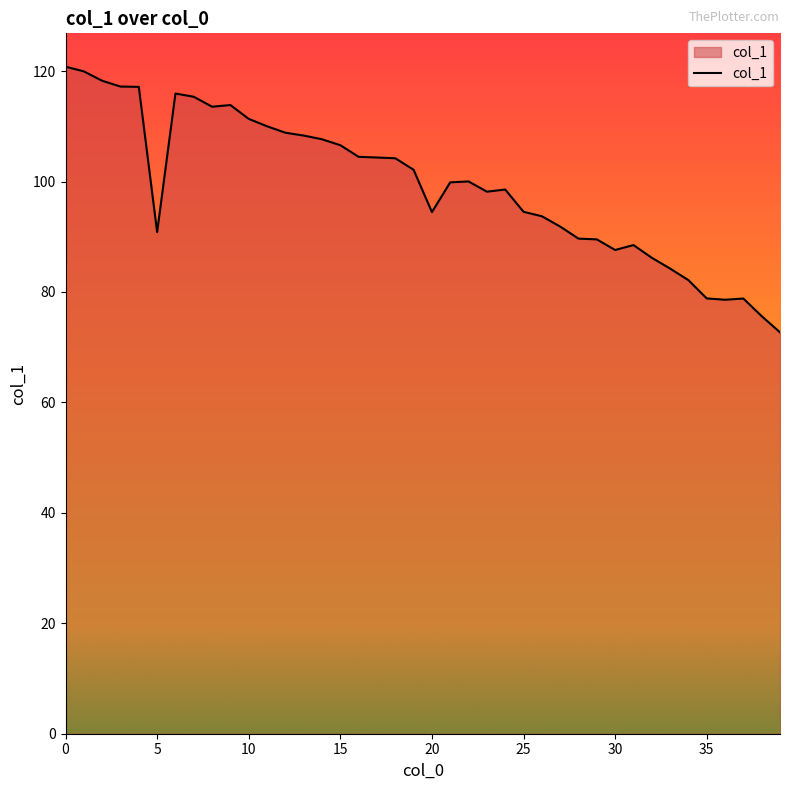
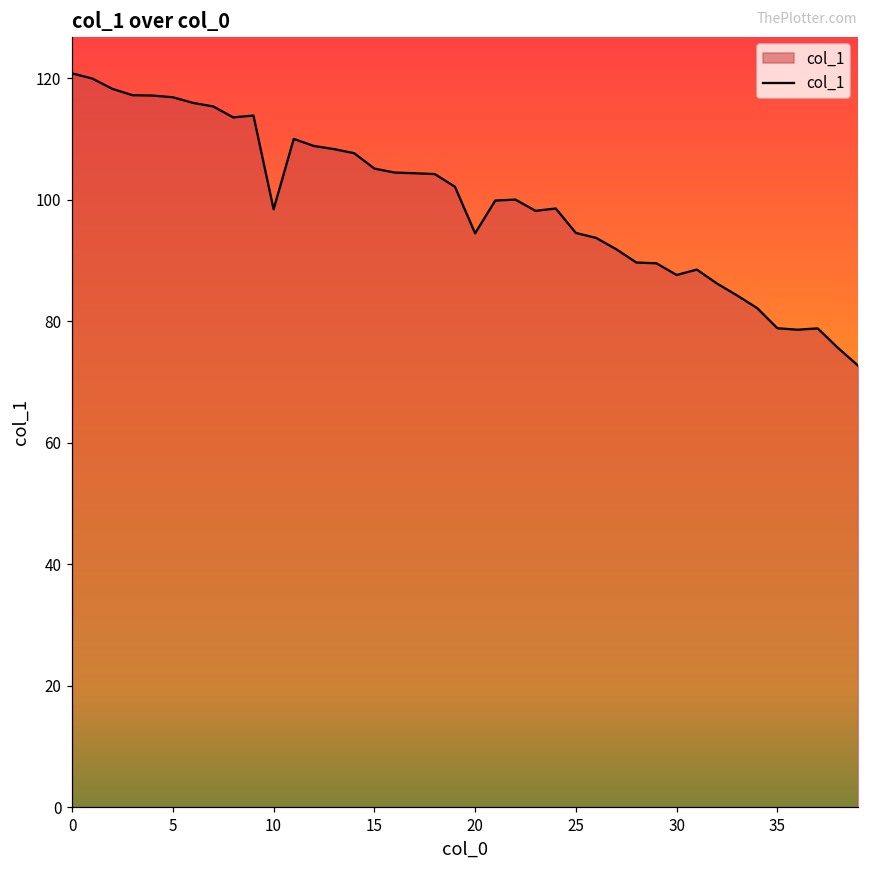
5: 91 -> 117
10: 111 -> 98
15: 107 -> 105
